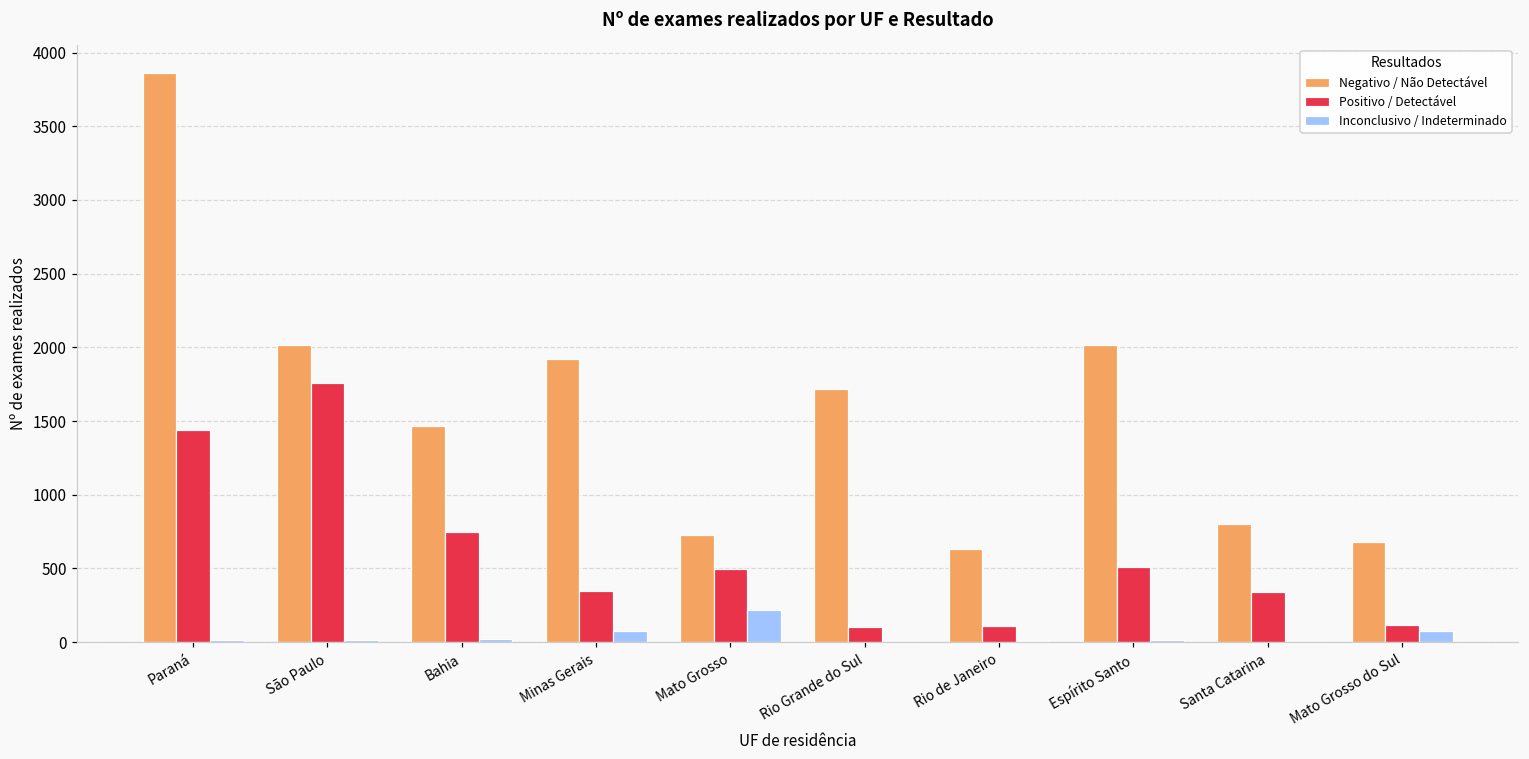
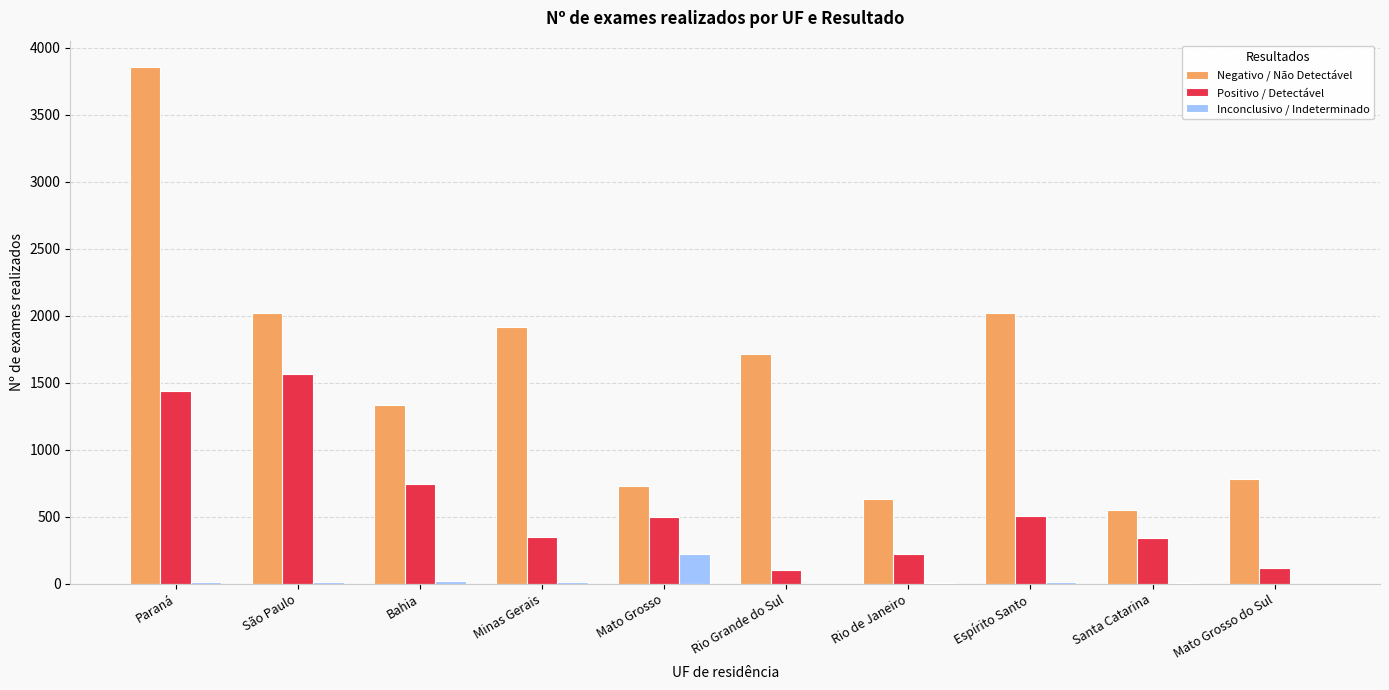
Positivo / Detectável, São Paulo: 1760 -> 1570
Negativo / Não Detectável, Bahia: 1470 -> 1340
Inconclusivo / Indeterminado, Minas Gerais: 80 -> 10
Positivo / Detectável, Rio de Janeiro: 110 -> 220
Negativo / Não Detectável, Santa Catarina: 800 -> 550
Negativo / Não Detectável, Mato Grosso do Sul: 680 -> 780
Inconclusivo / Indeterminado, Mato Grosso do Sul: 80 -> 0
